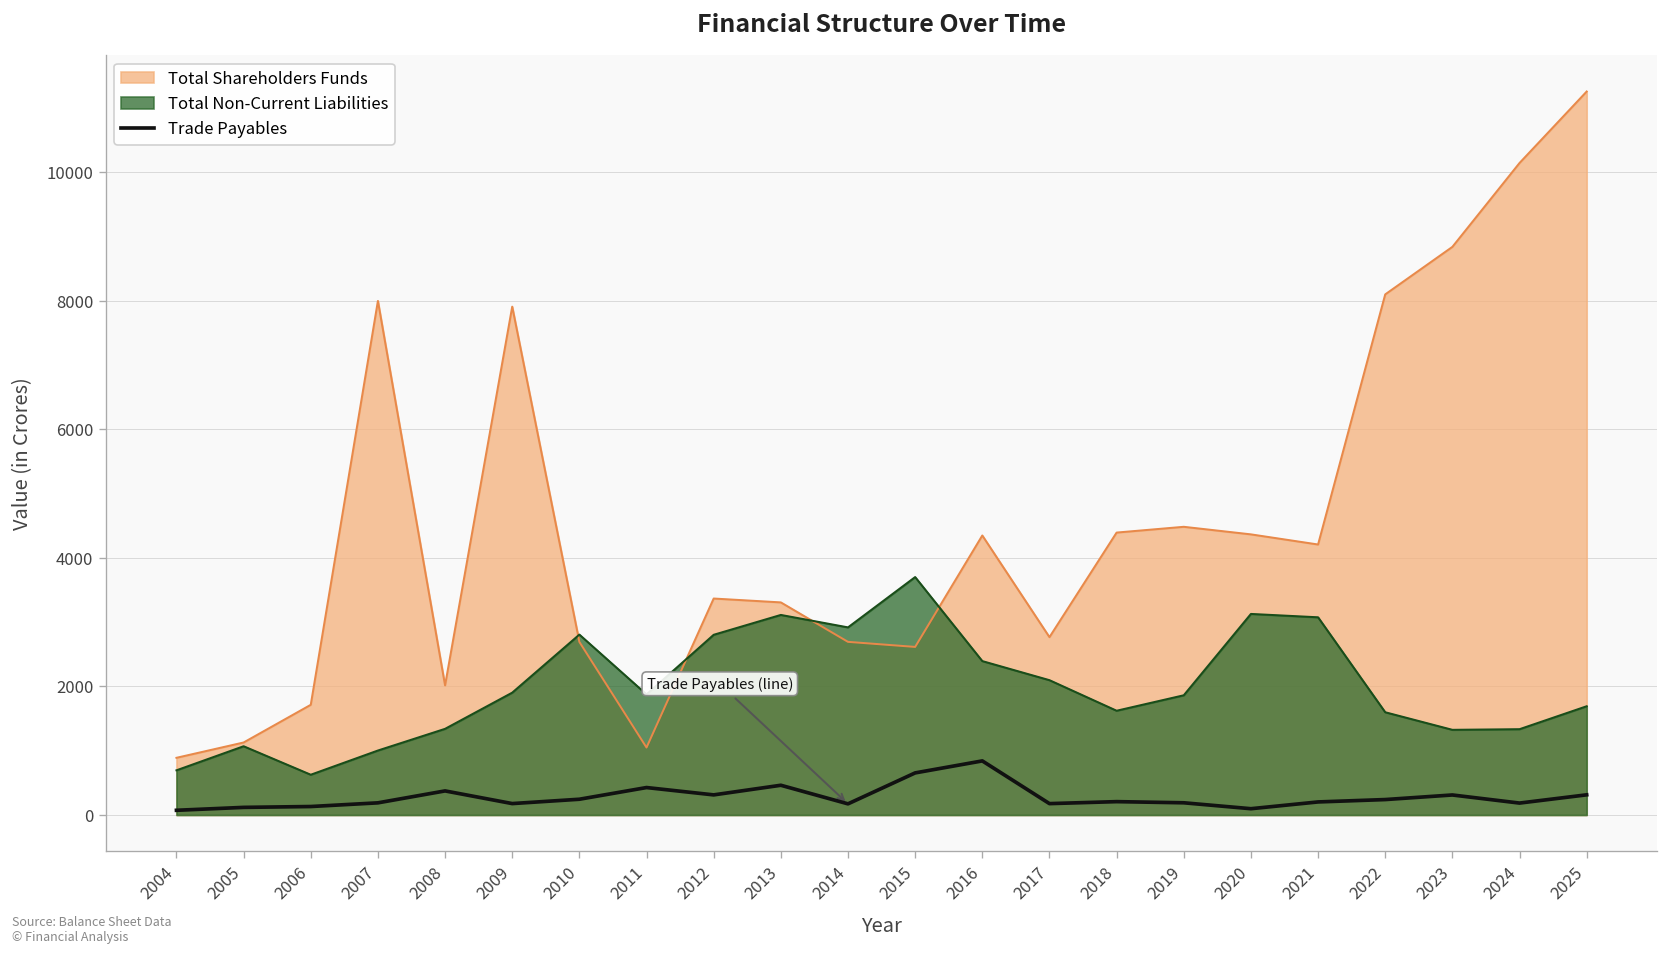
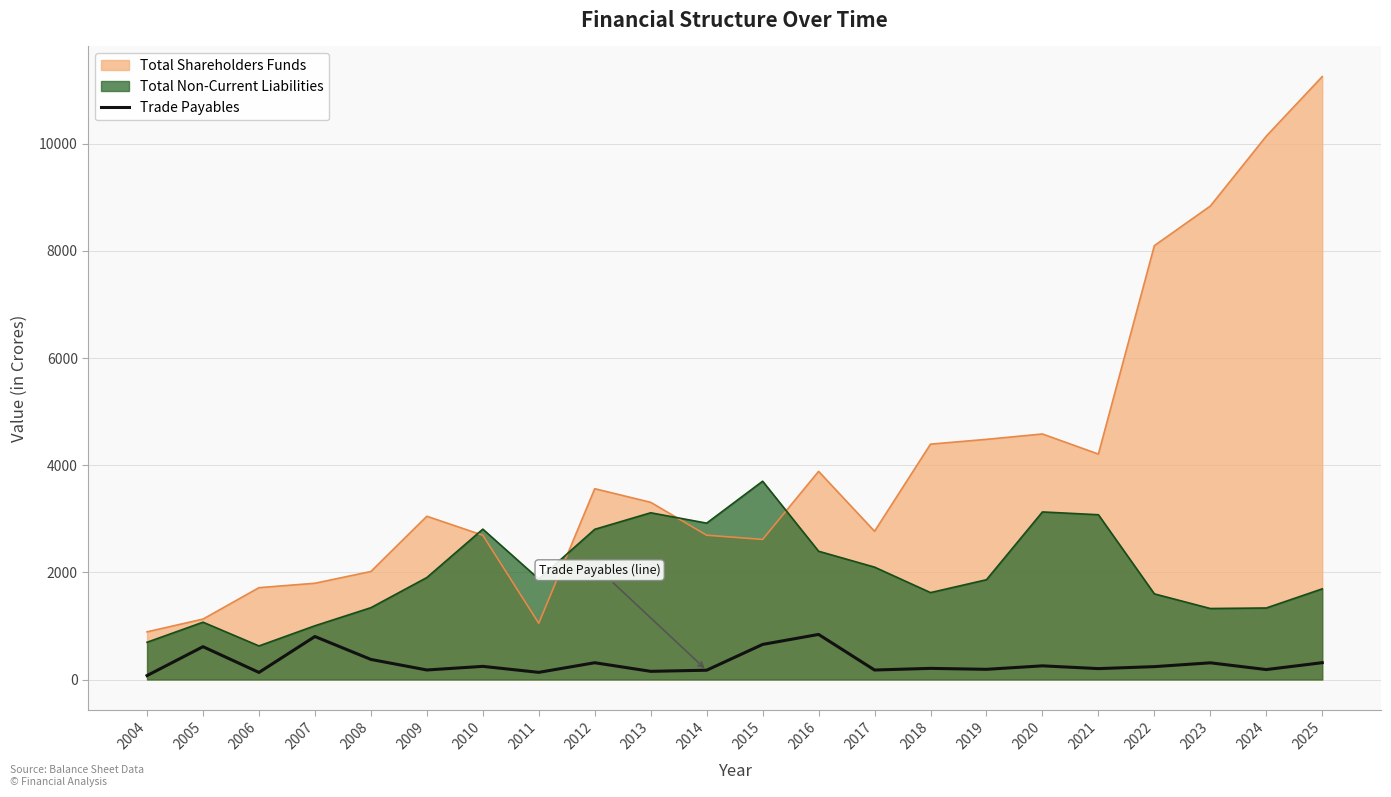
Trade Payables, 2005: 100 -> 600
Total Shareholders Funds, 2007: 8000 -> 1800
Trade Payables, 2007: 200 -> 800
Total Shareholders Funds, 2009: 7900 -> 3000
Trade Payables, 2011: 400 -> 100
Total Shareholders Funds, 2012: 3400 -> 3600
Trade Payables, 2013: 500 -> 200
Total Shareholders Funds, 2016: 4300 -> 3900
Total Shareholders Funds, 2020: 4400 -> 4600
Trade Payables, 2020: 100 -> 300
